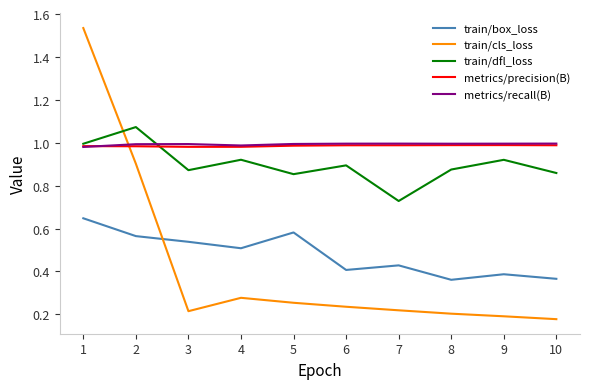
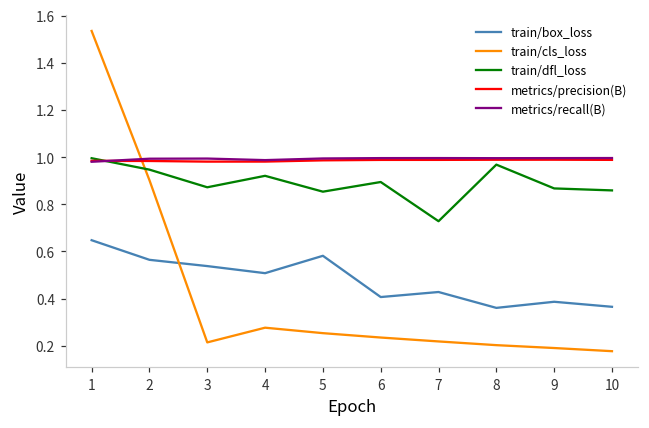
train/dfl_loss, 2: 1.07 -> 0.95
train/dfl_loss, 8: 0.88 -> 0.97
train/dfl_loss, 9: 0.92 -> 0.87
